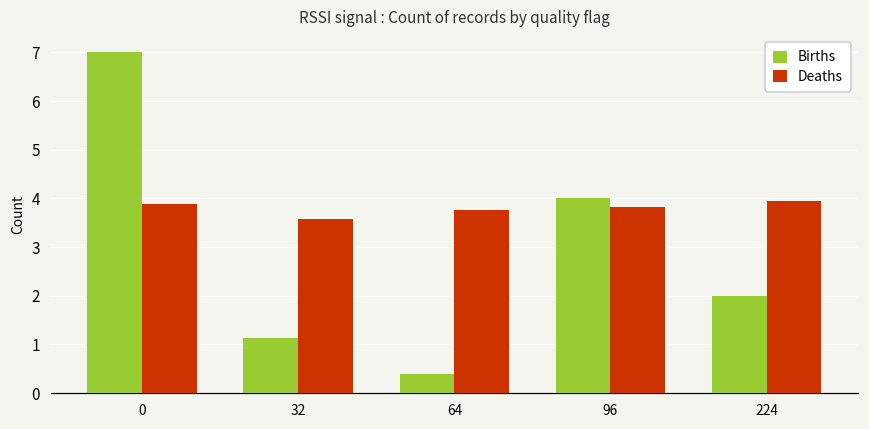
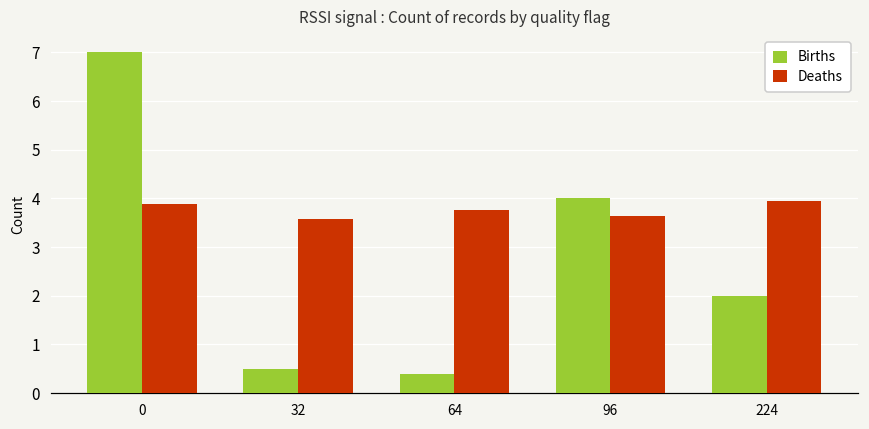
Births, 32: 1.1 -> 0.5
Deaths, 96: 3.8 -> 3.6
